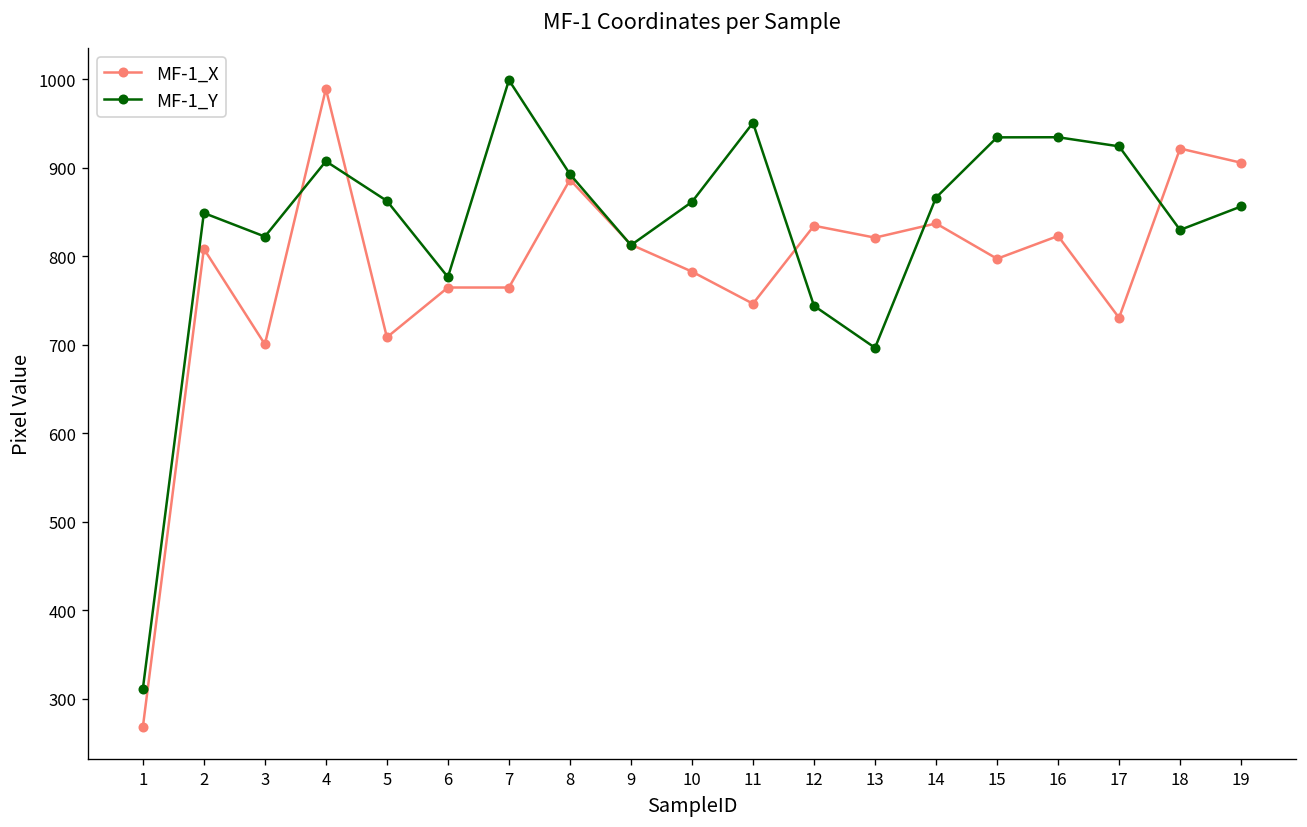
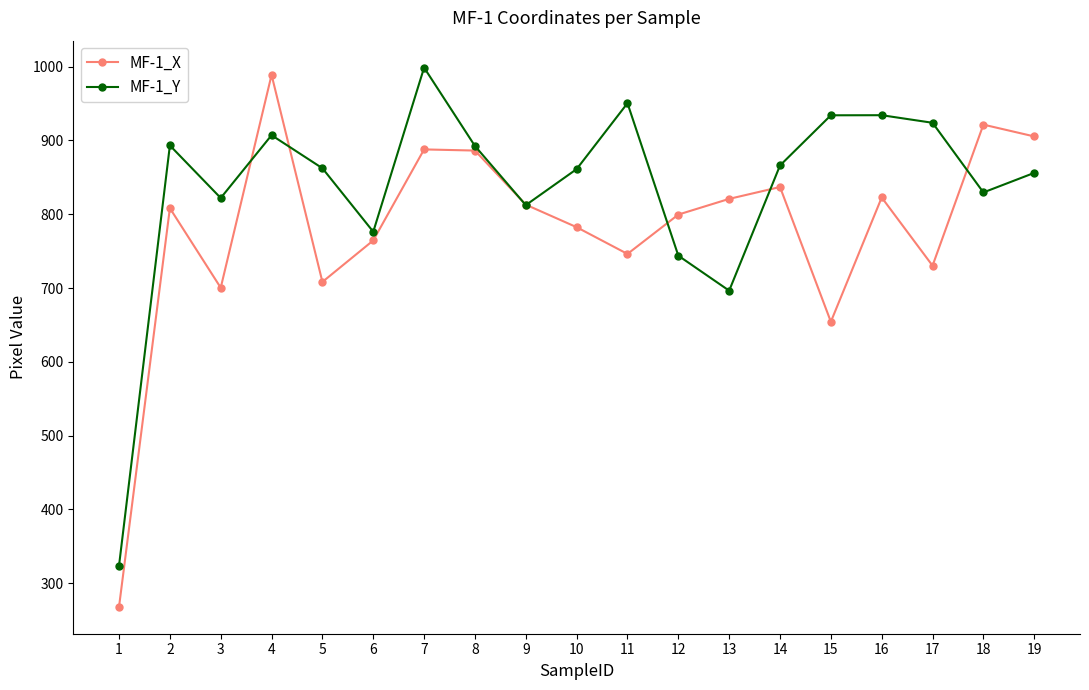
MF-1_Y, 1: 310 -> 320
MF-1_Y, 2: 850 -> 890
MF-1_X, 7: 760 -> 890
MF-1_X, 12: 830 -> 800
MF-1_X, 15: 800 -> 650
